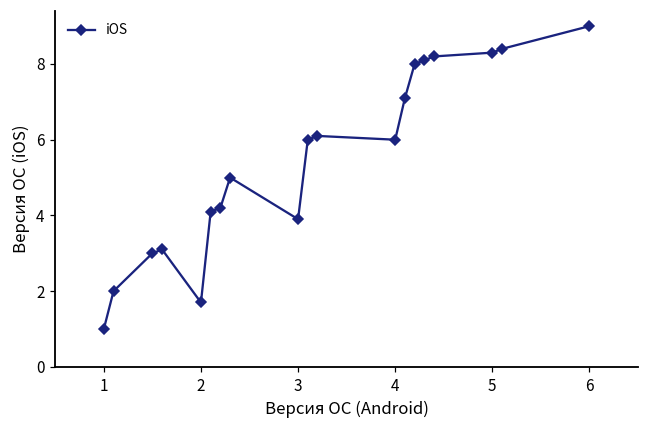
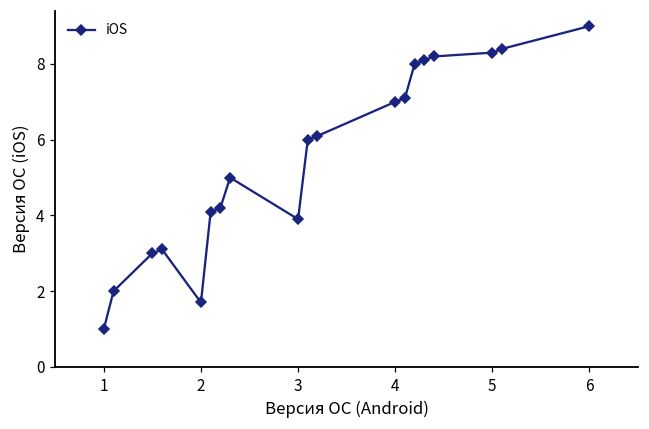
4: 6 -> 7
